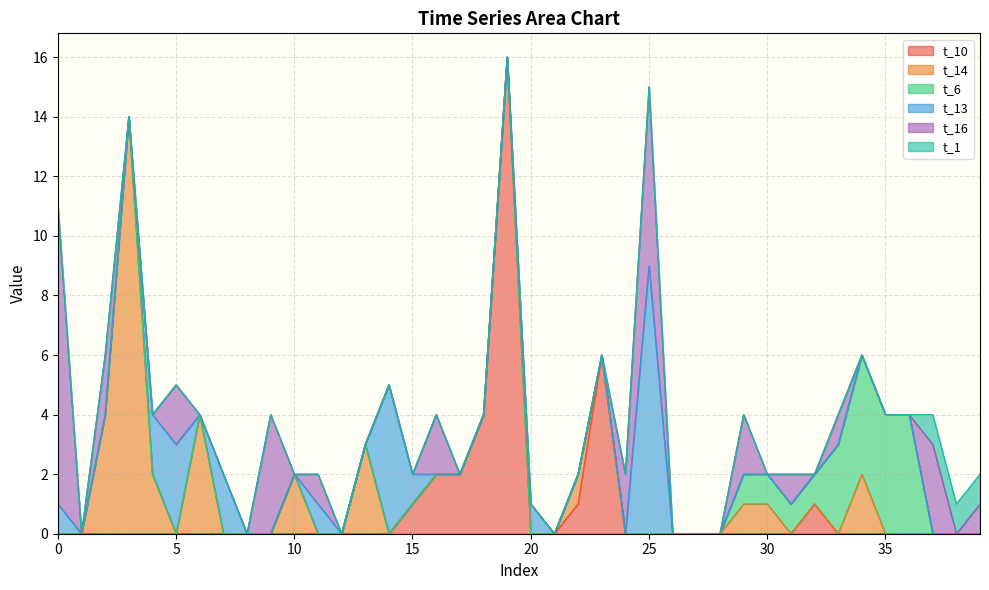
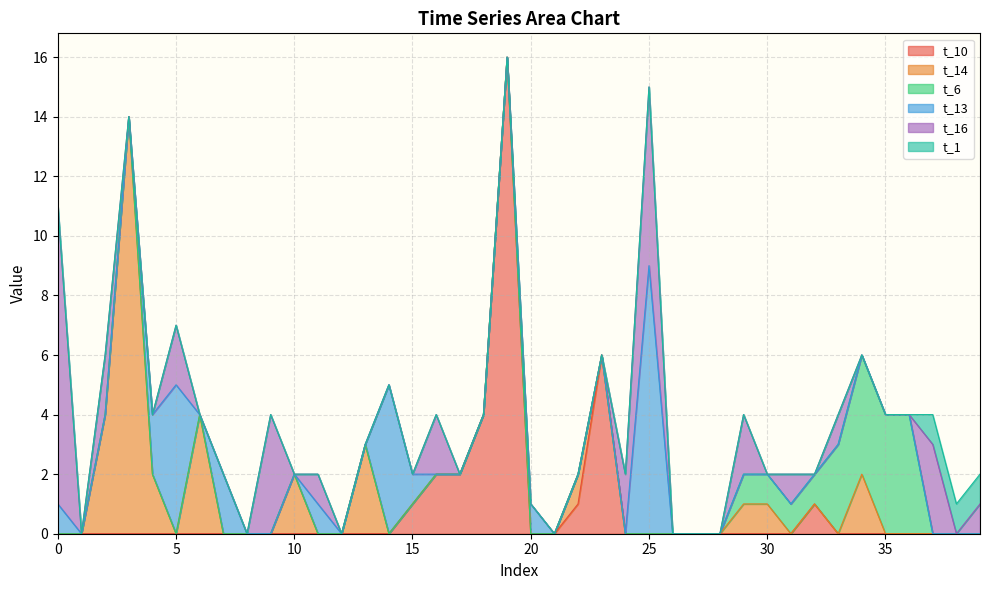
t_13, 5: 3 -> 5
